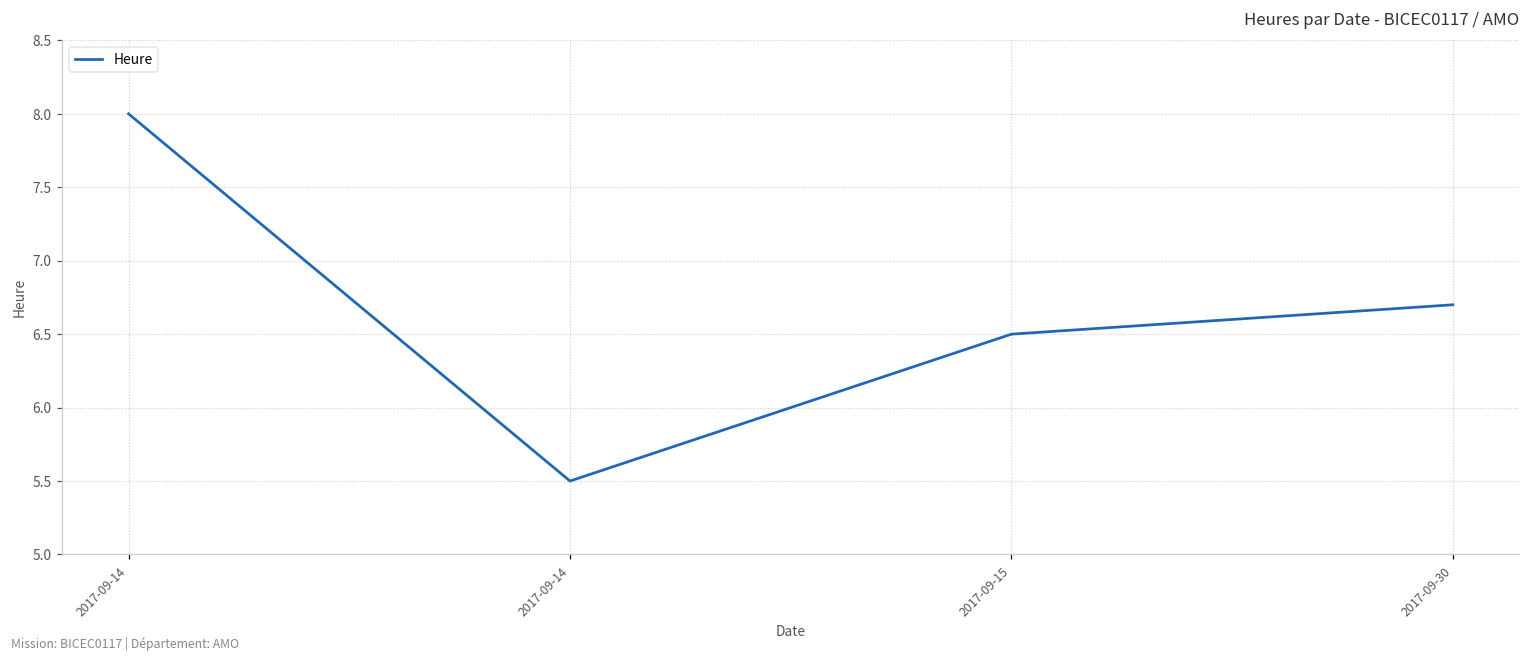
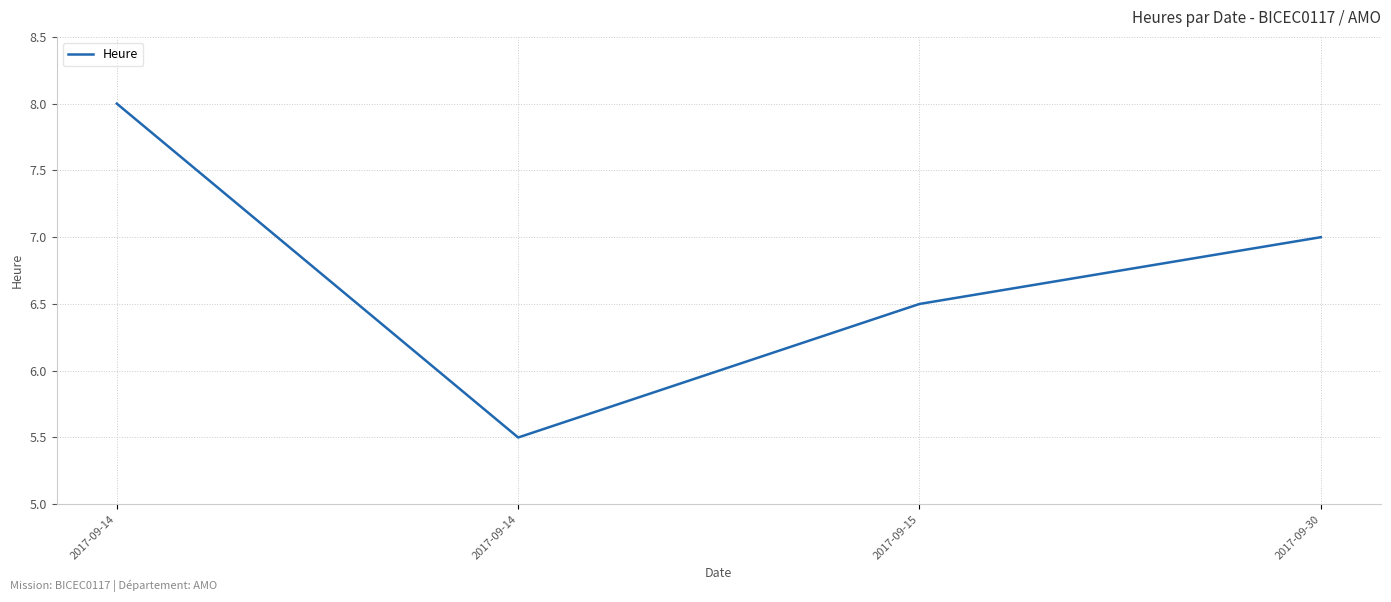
2017-09-30: 6.7 -> 7.0
